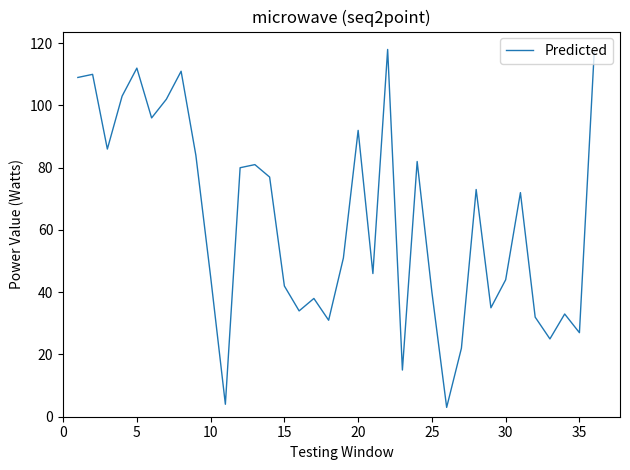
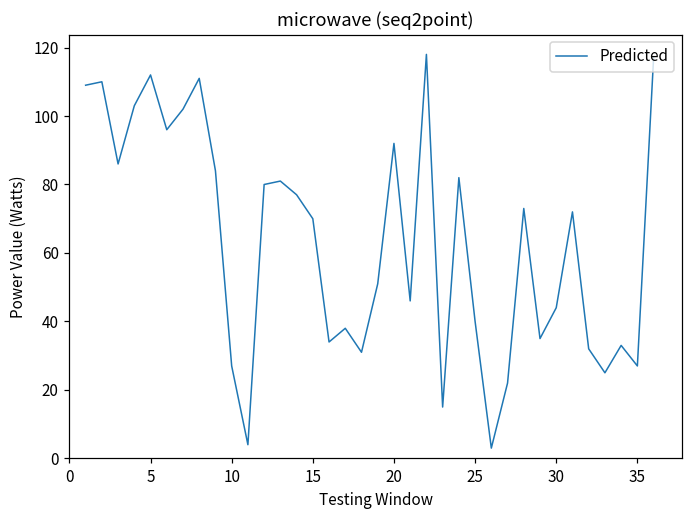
10: 45 -> 27
15: 42 -> 70
